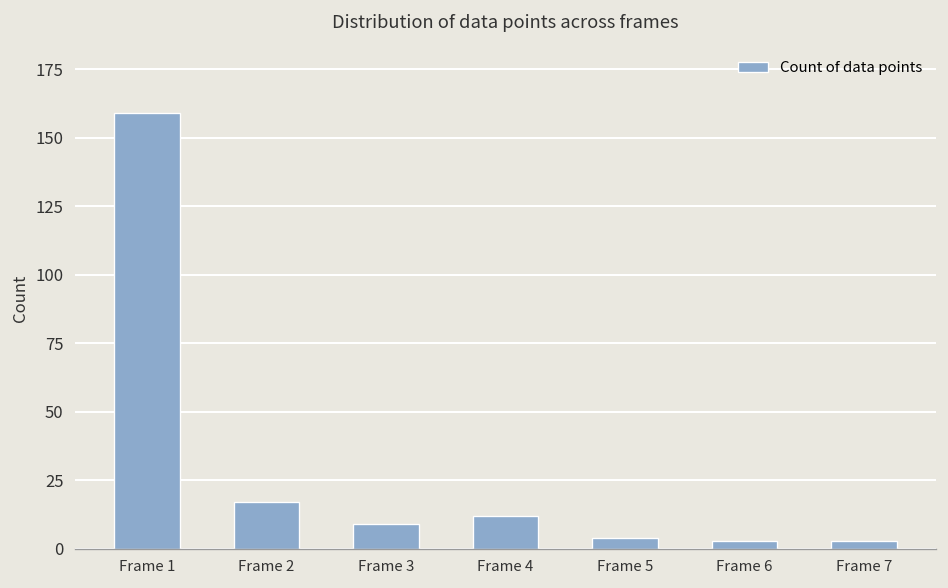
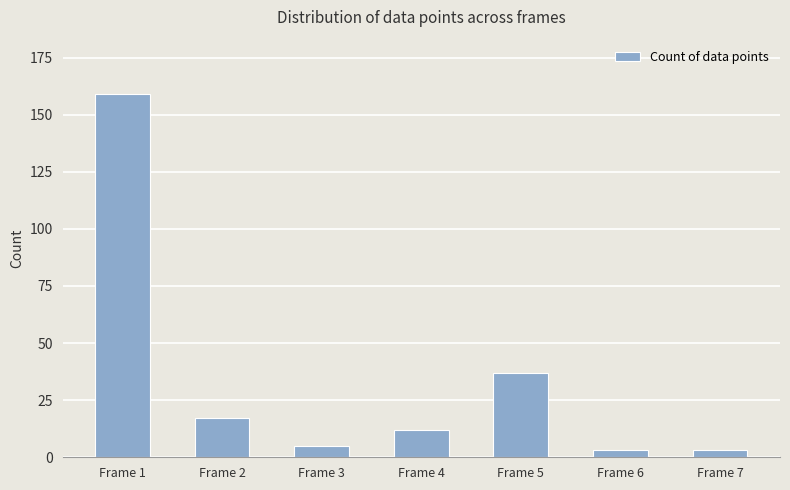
Frame 3: 9 -> 5
Frame 5: 4 -> 37
